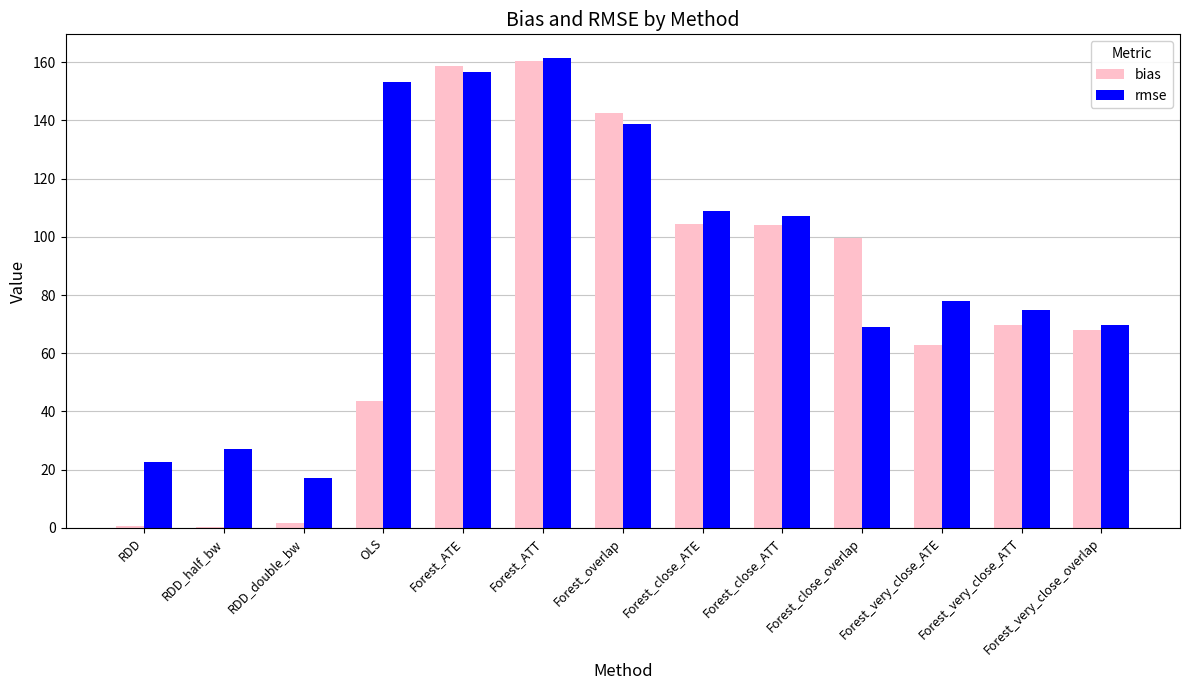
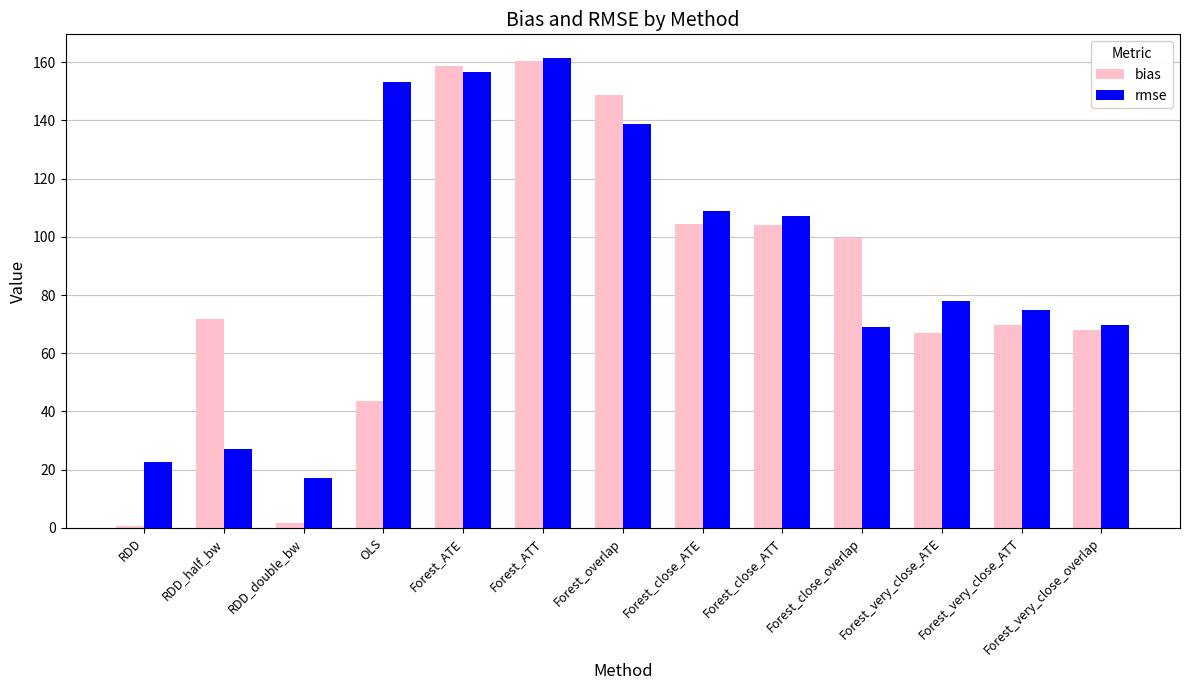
bias, RDD_half_bw: 0 -> 72
bias, Forest_overlap: 143 -> 149
bias, Forest_very_close_ATE: 63 -> 67
